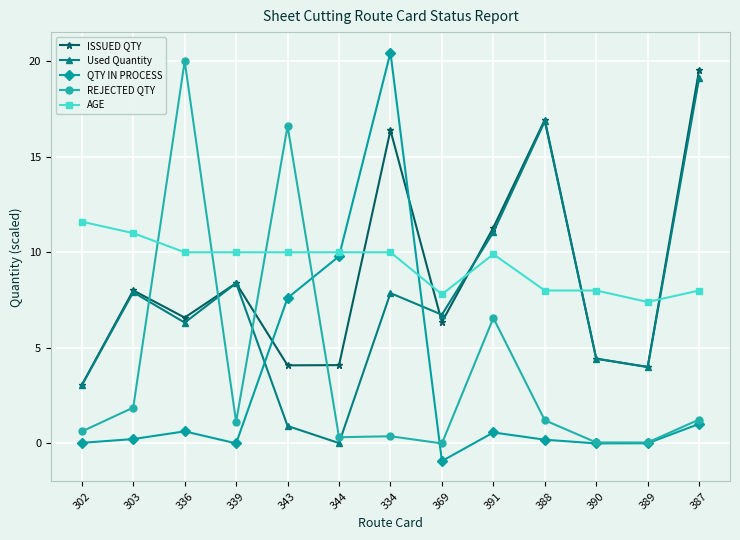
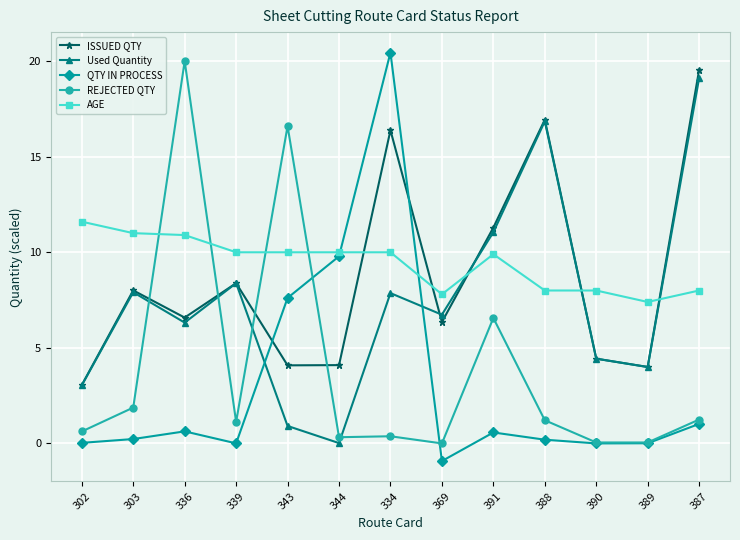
AGE, 336: 10.0 -> 10.9
